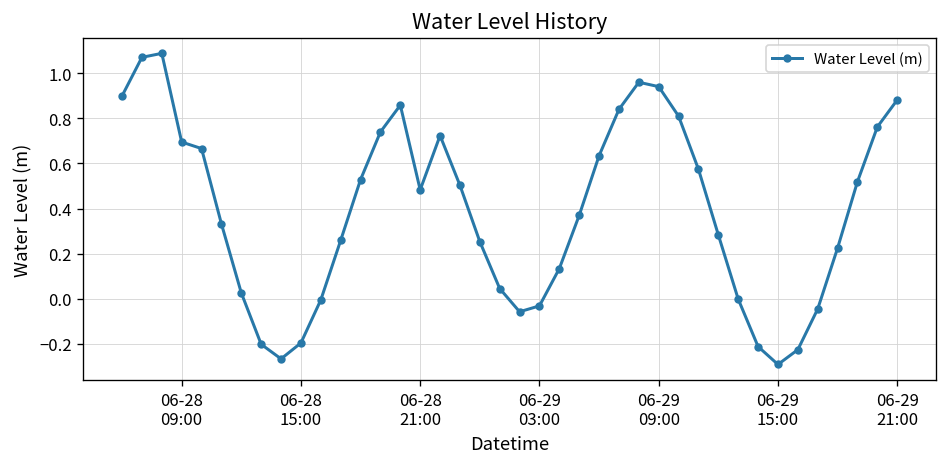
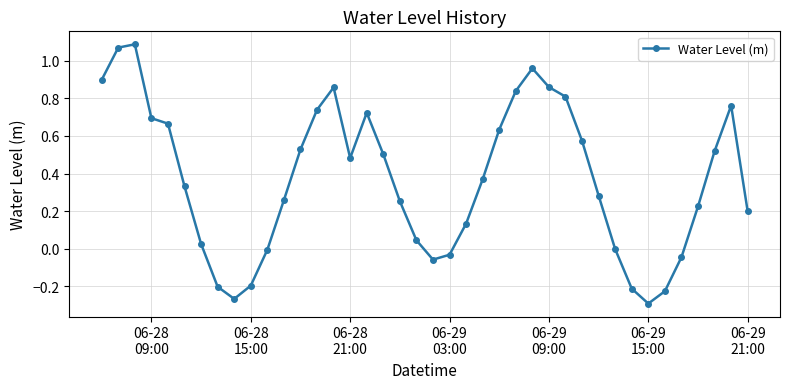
06-29 09:00: 0.94 -> 0.86
06-29 21:00: 0.88 -> 0.20
